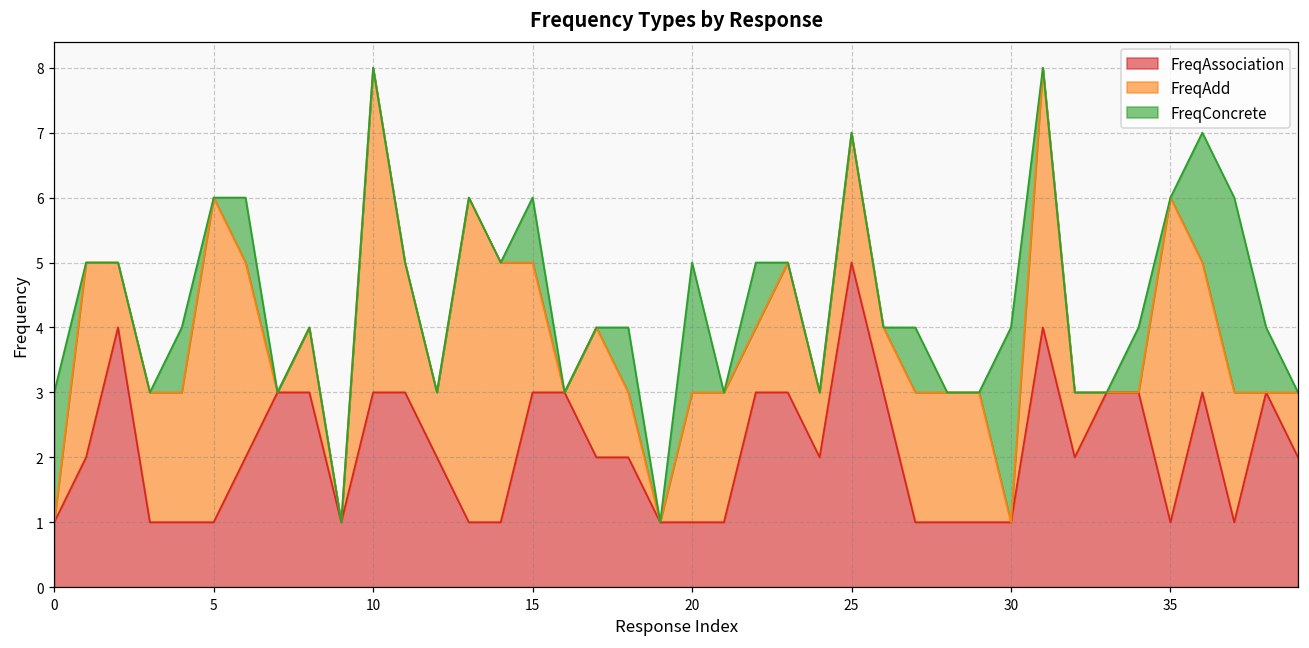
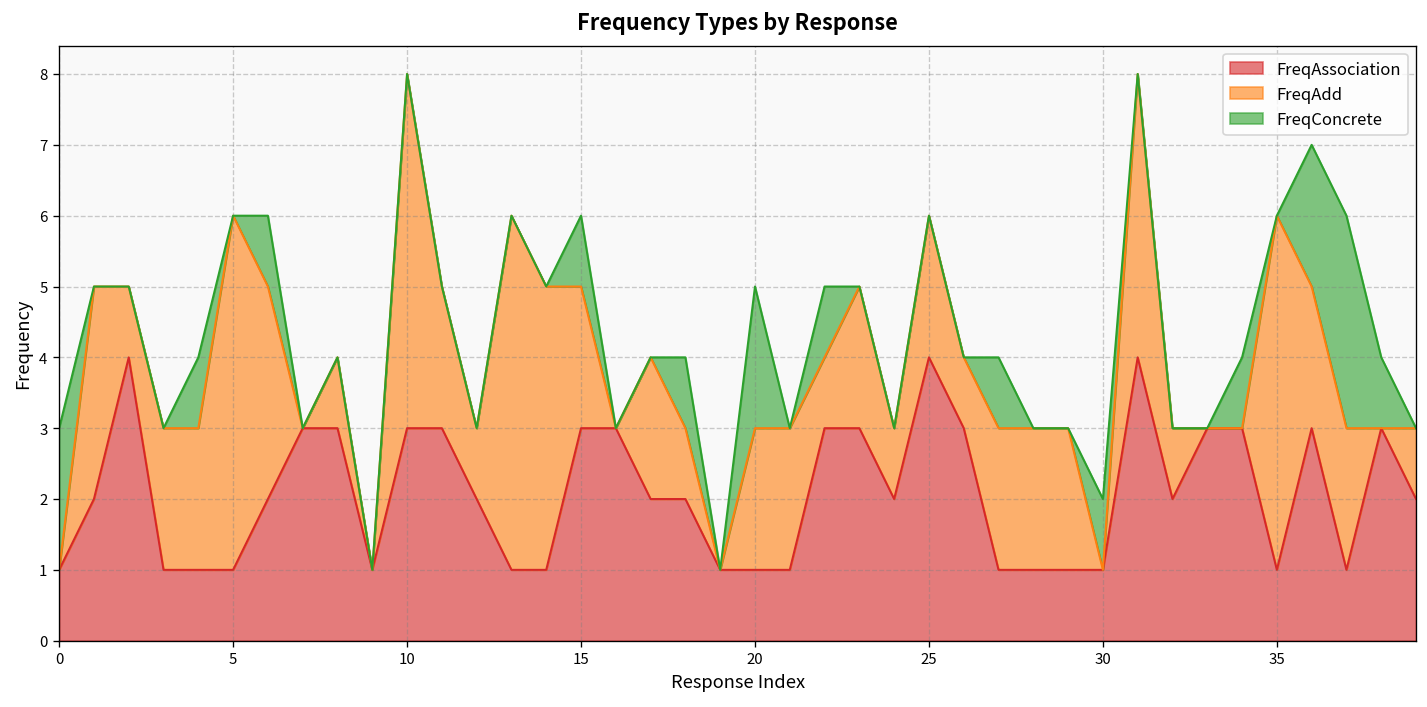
FreqAssociation, 25: 5 -> 4
FreqConcrete, 30: 3 -> 1
